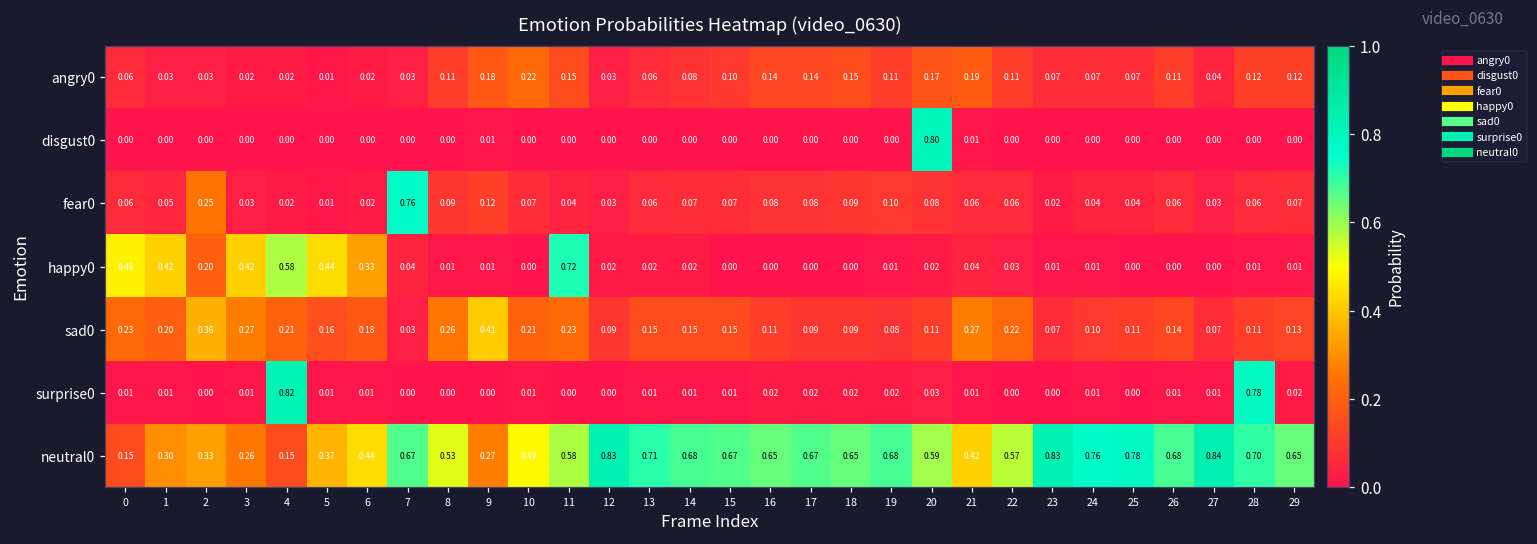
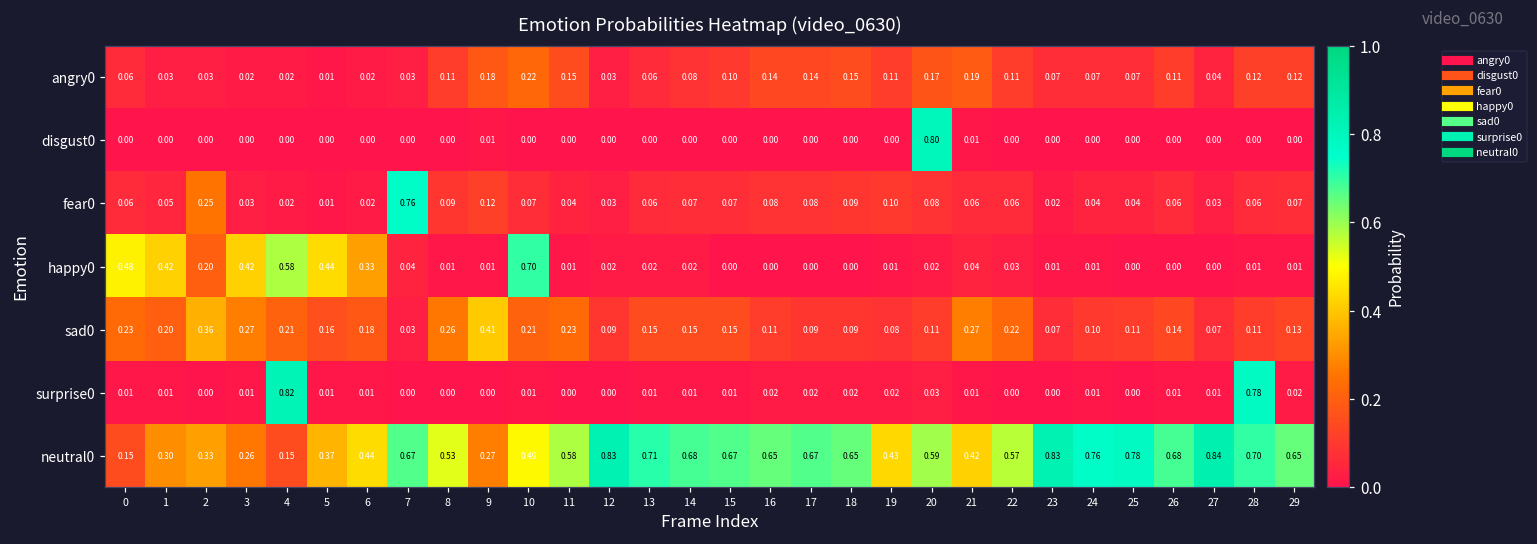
happy0, 10: 0.00 -> 0.70
happy0, 11: 0.72 -> 0.01
neutral0, 19: 0.68 -> 0.43
